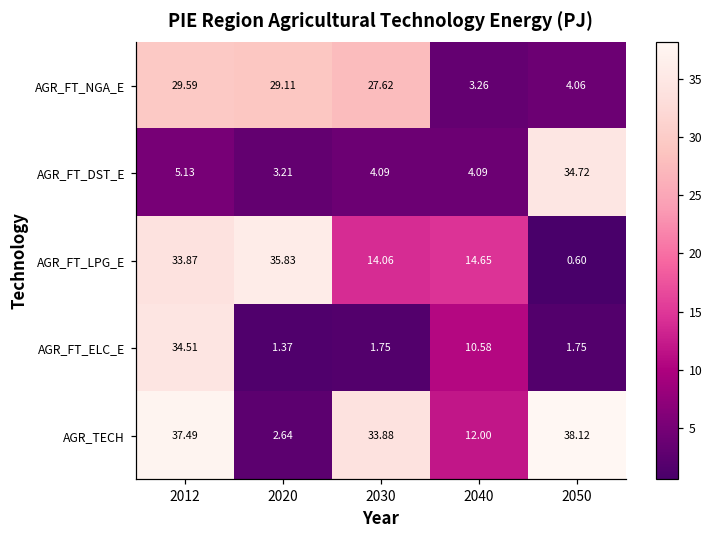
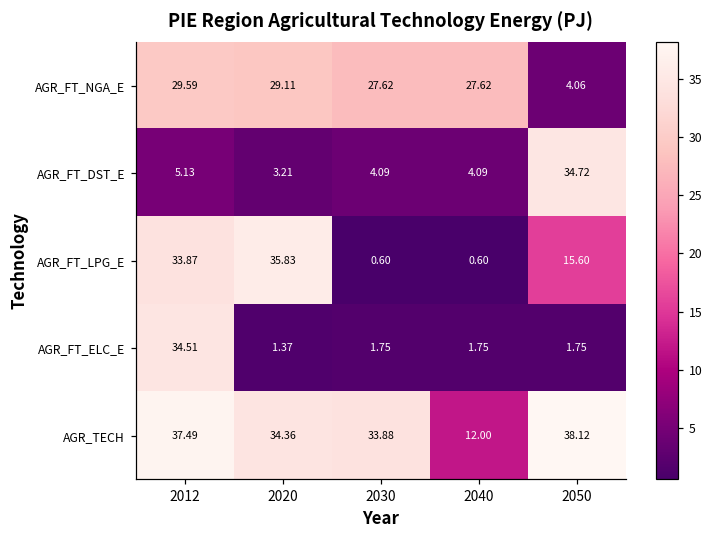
AGR_FT_NGA_E, 2040: 3.26 -> 27.62
AGR_FT_LPG_E, 2030: 14.06 -> 0.60
AGR_FT_LPG_E, 2040: 14.65 -> 0.60
AGR_FT_LPG_E, 2050: 0.60 -> 15.60
AGR_FT_ELC_E, 2040: 10.58 -> 1.75
AGR_TECH, 2020: 2.64 -> 34.36
